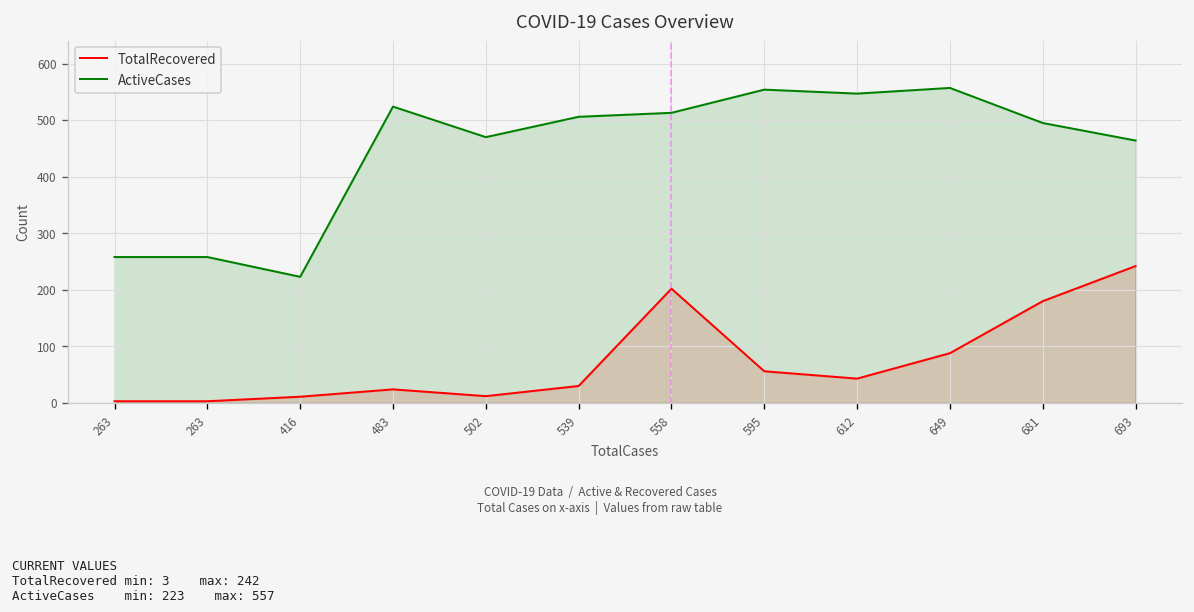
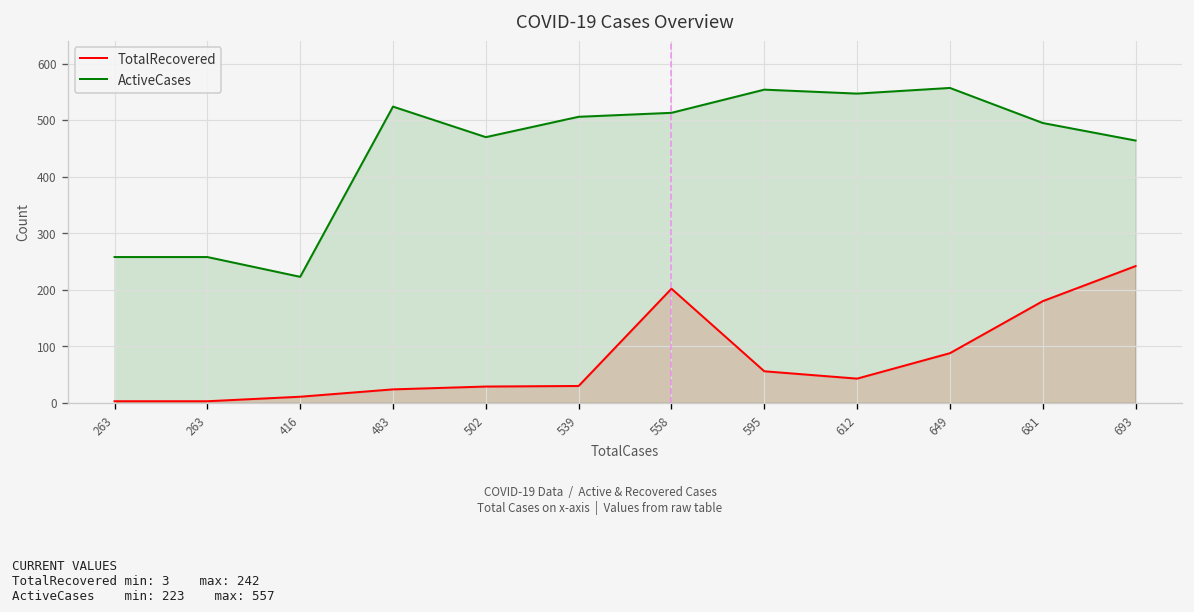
TotalRecovered, 502: 10 -> 30
